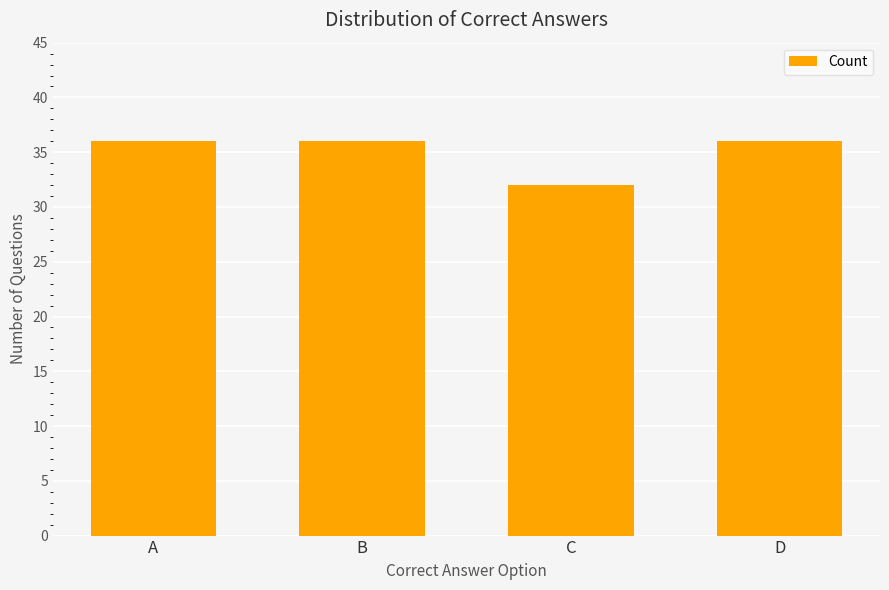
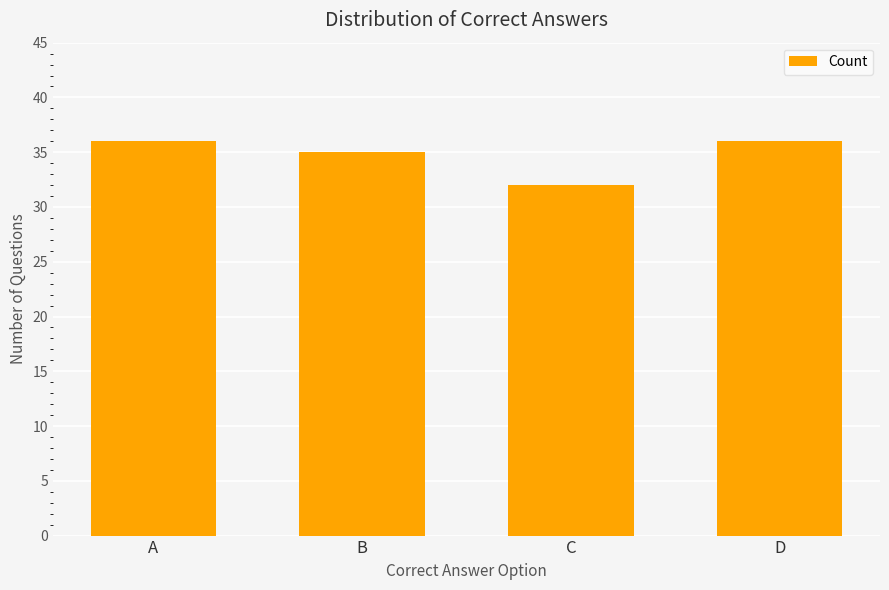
B: 36 -> 35
